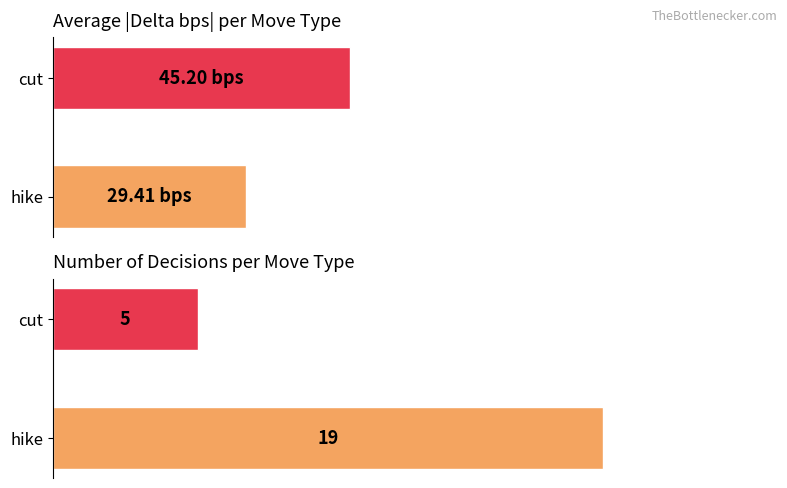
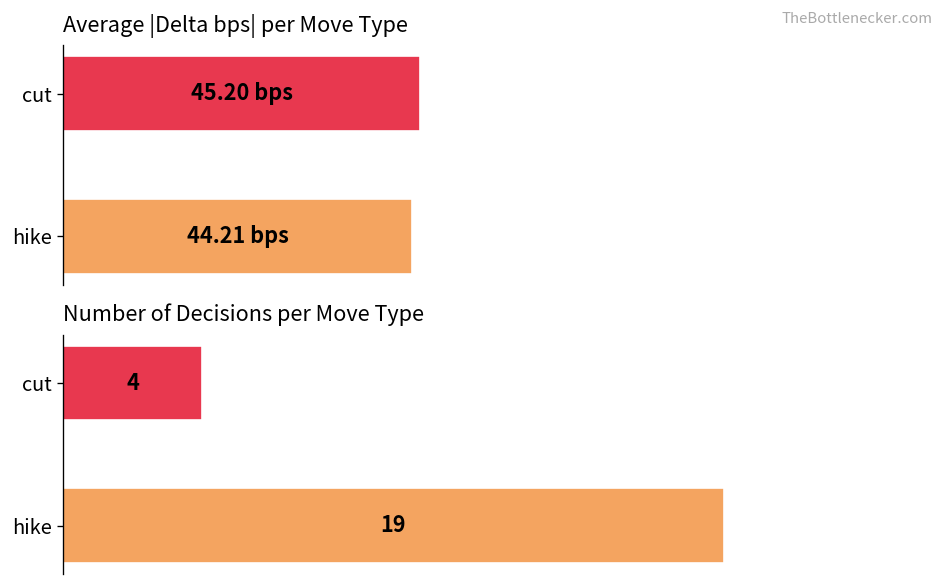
Average |Delta bps| per Move Type, hike: 29.41 -> 44.21
Number of Decisions per Move Type, cut: 5 -> 4
